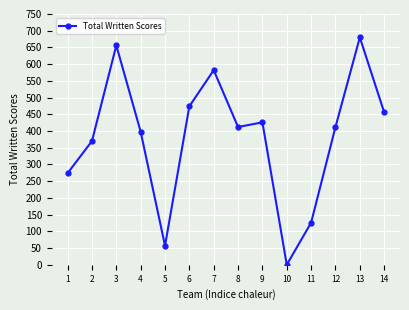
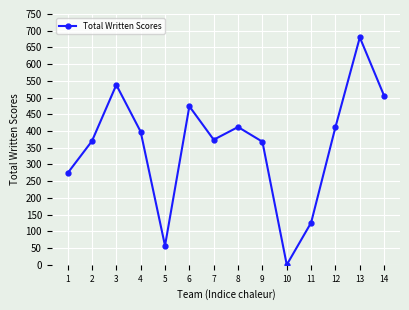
3: 660 -> 540
7: 580 -> 370
9: 430 -> 370
14: 460 -> 510
